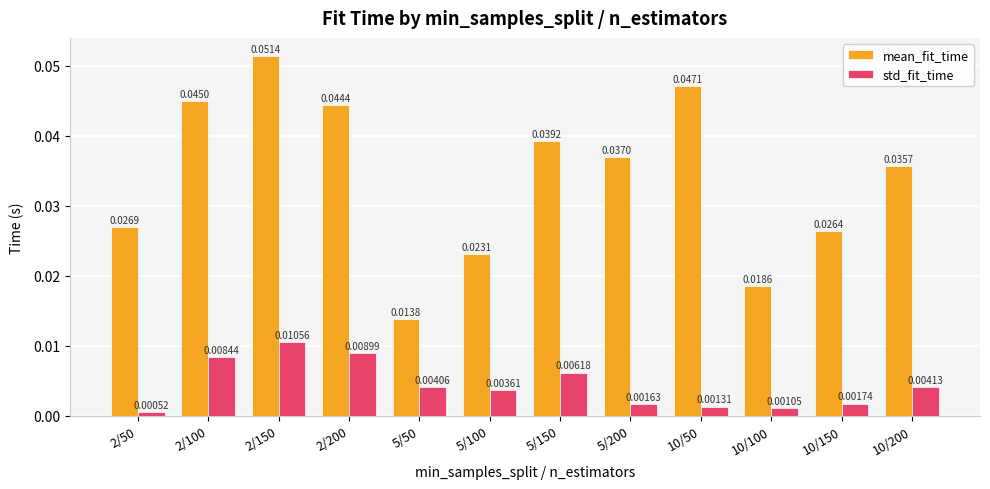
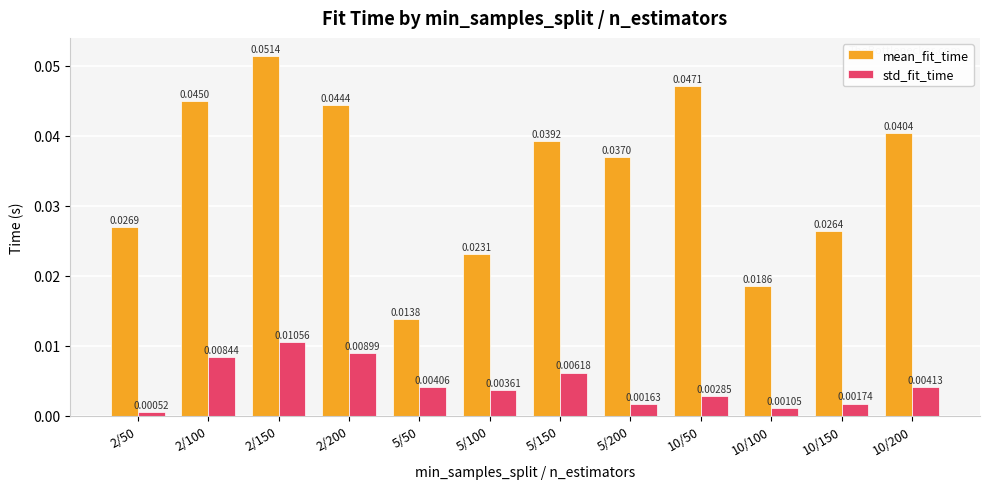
std_fit_time, 10/50: 0.00131 -> 0.00285
mean_fit_time, 10/200: 0.0357 -> 0.0404
